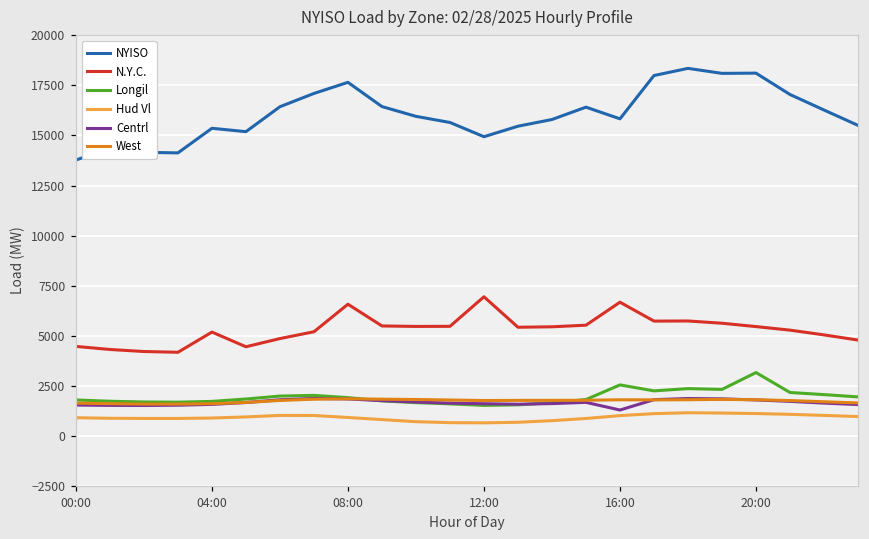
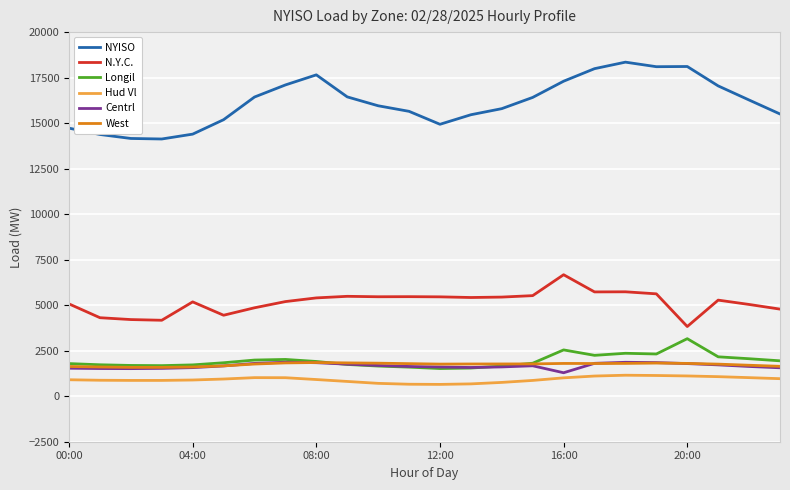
NYISO, 00:00: 13800 -> 14700
N.Y.C., 00:00: 4500 -> 5100
NYISO, 04:00: 15400 -> 14400
N.Y.C., 08:00: 6600 -> 5400
N.Y.C., 12:00: 6900 -> 5500
NYISO, 16:00: 15800 -> 17300
N.Y.C., 20:00: 5500 -> 3800
